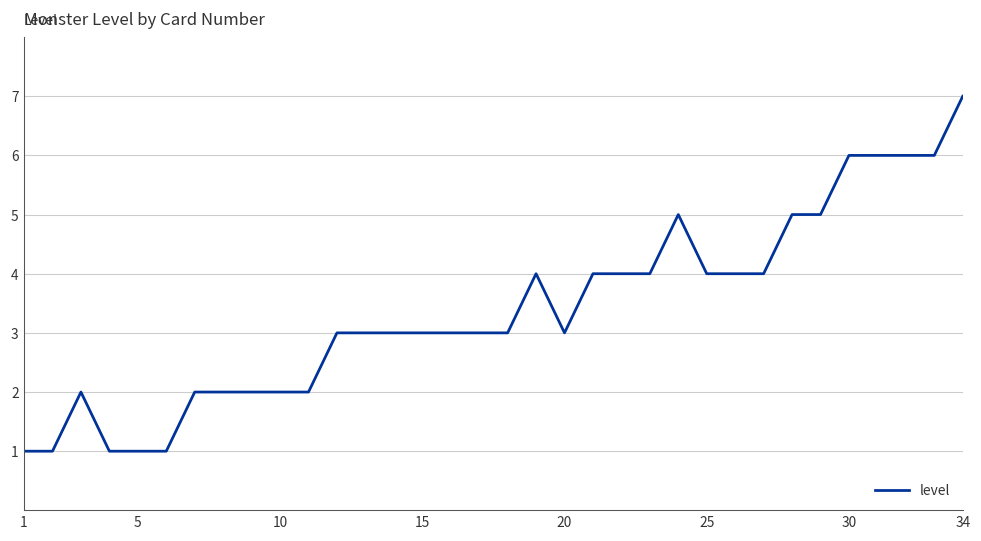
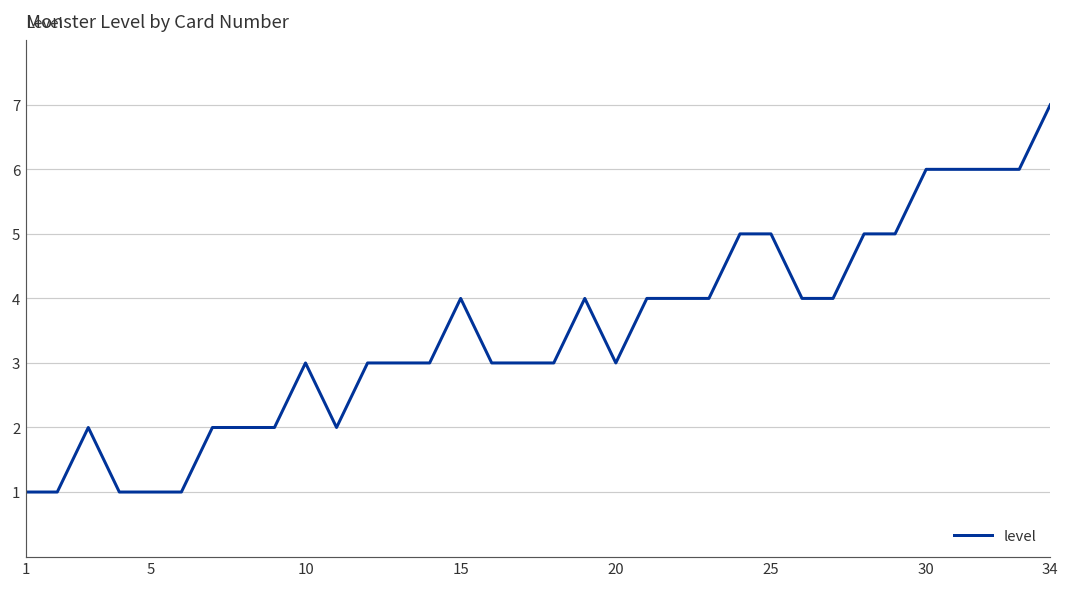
10: 2 -> 3
15: 3 -> 4
25: 4 -> 5
